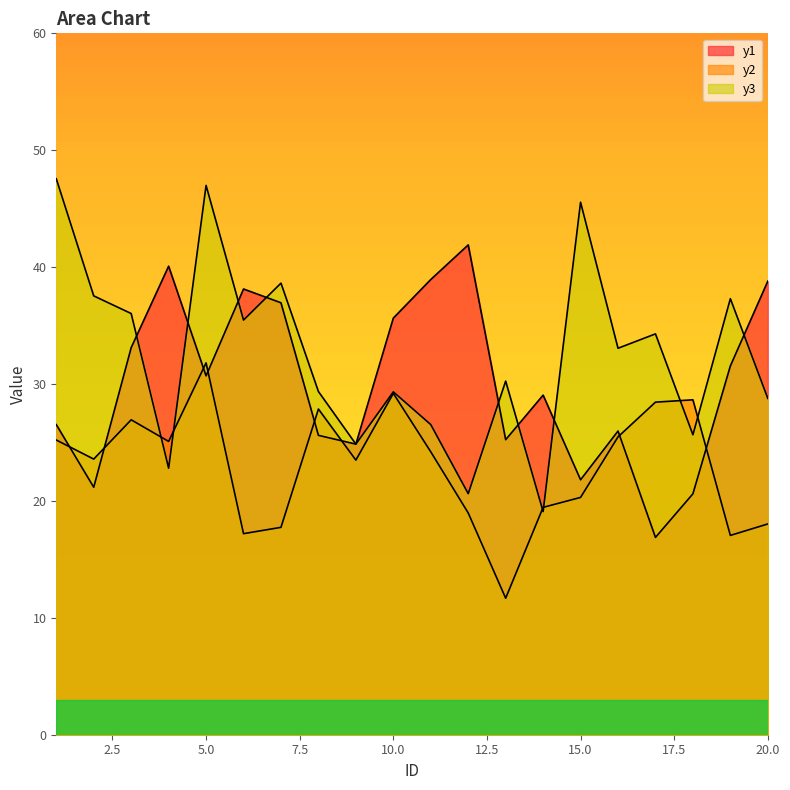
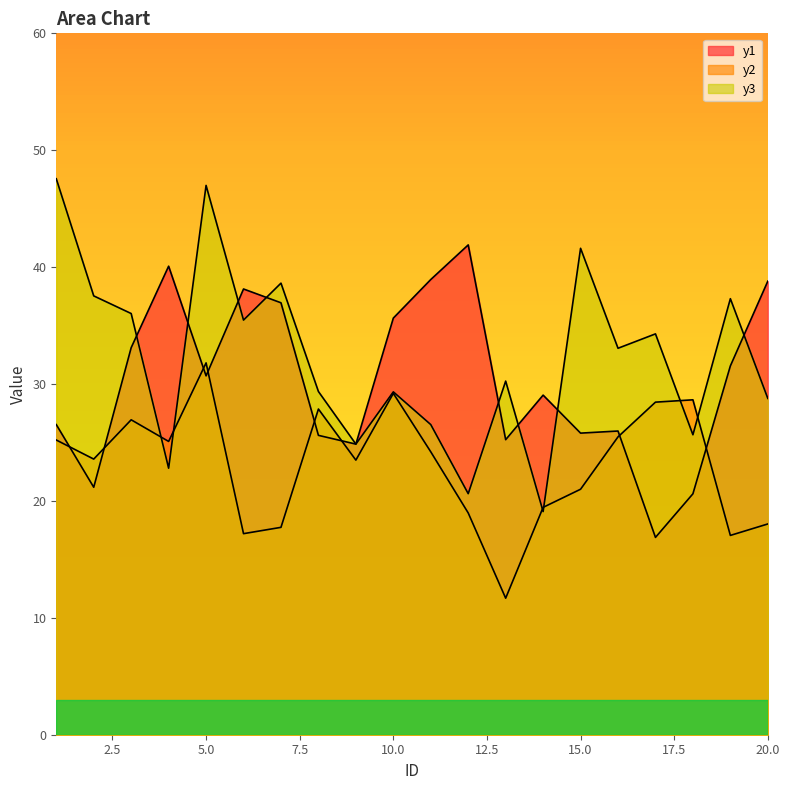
y1, 15.0: 21.8 -> 25.8
y2, 15.0: 20.3 -> 21.0
y3, 15.0: 45.6 -> 41.6
